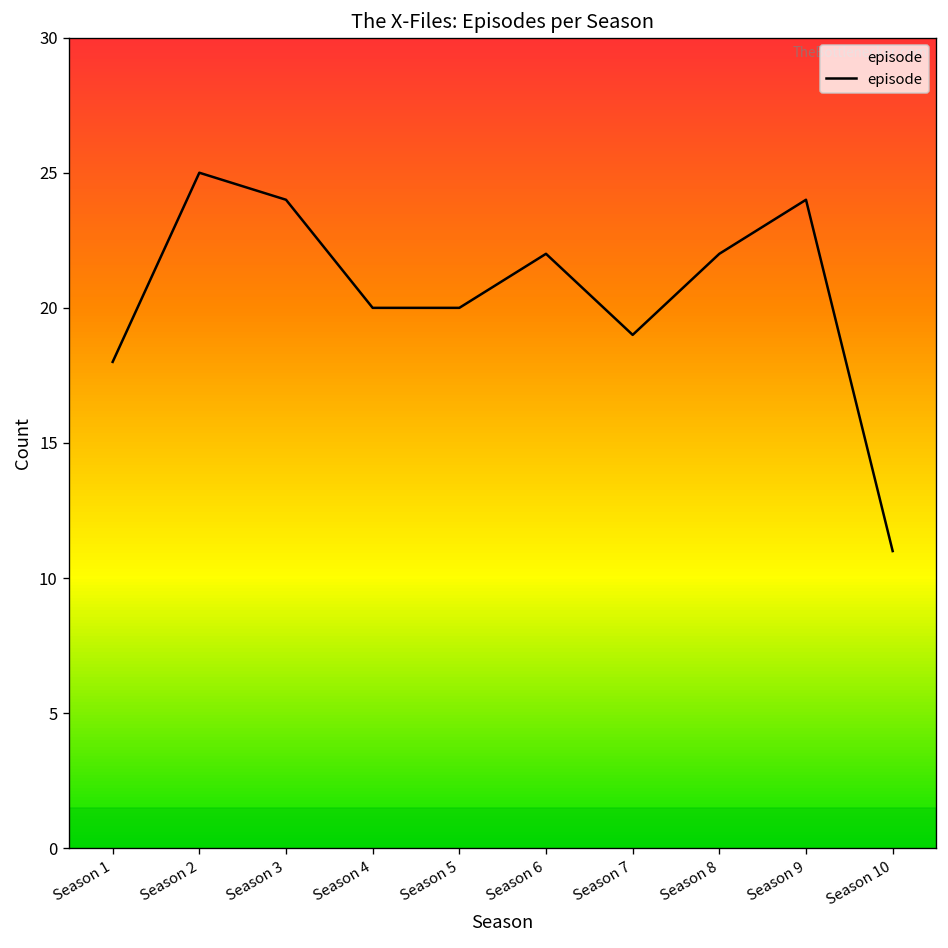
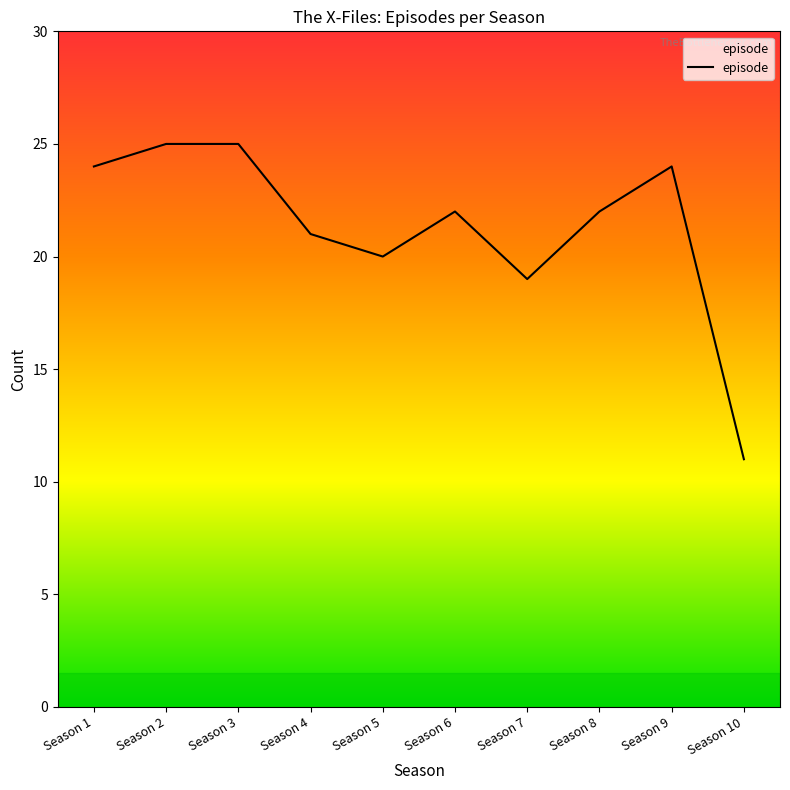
Season 1: 18 -> 24
Season 3: 24 -> 25
Season 4: 20 -> 21
